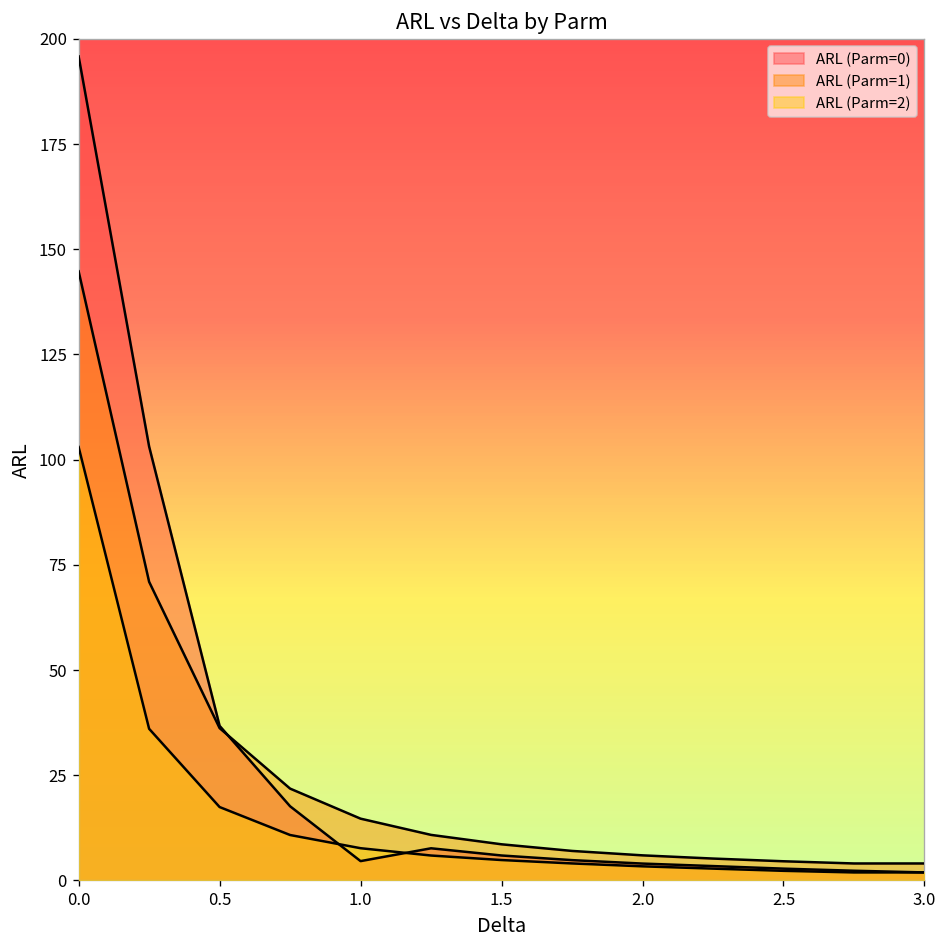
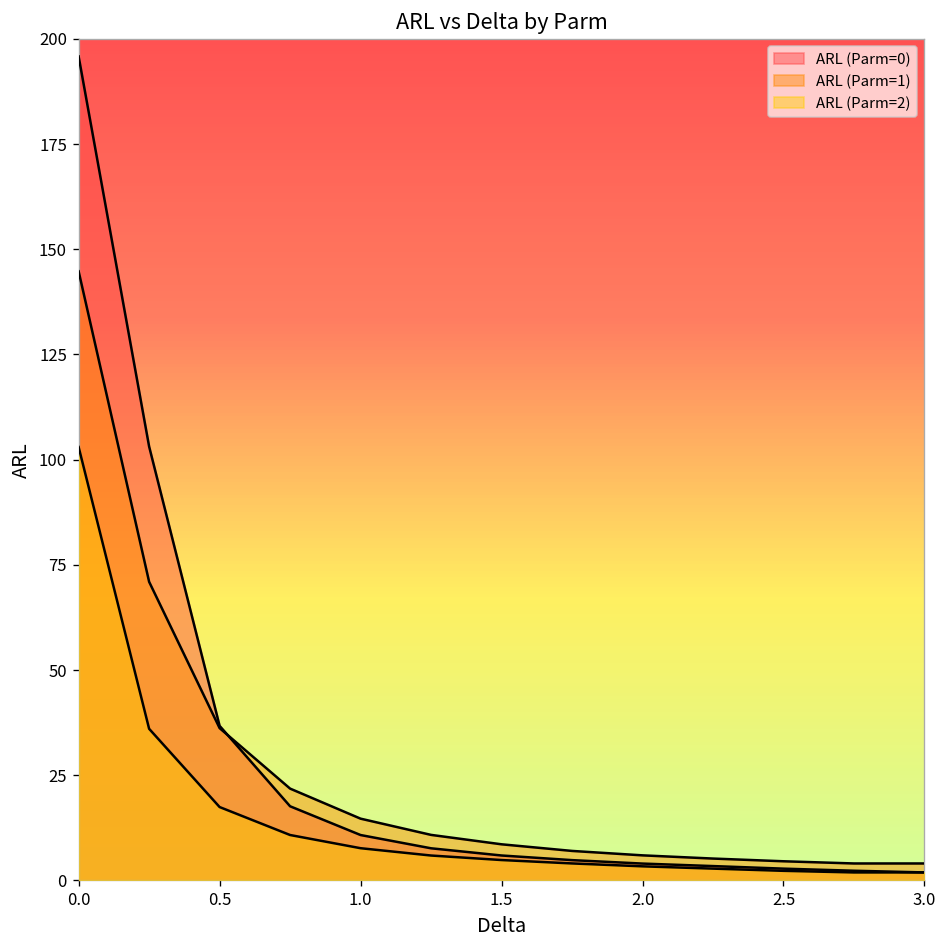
ARL (Parm=0), 1.0: 5 -> 11
